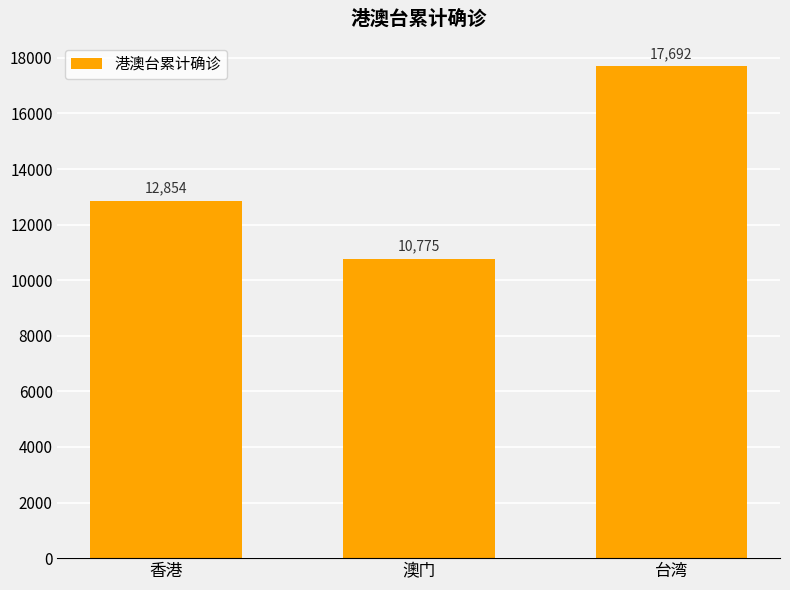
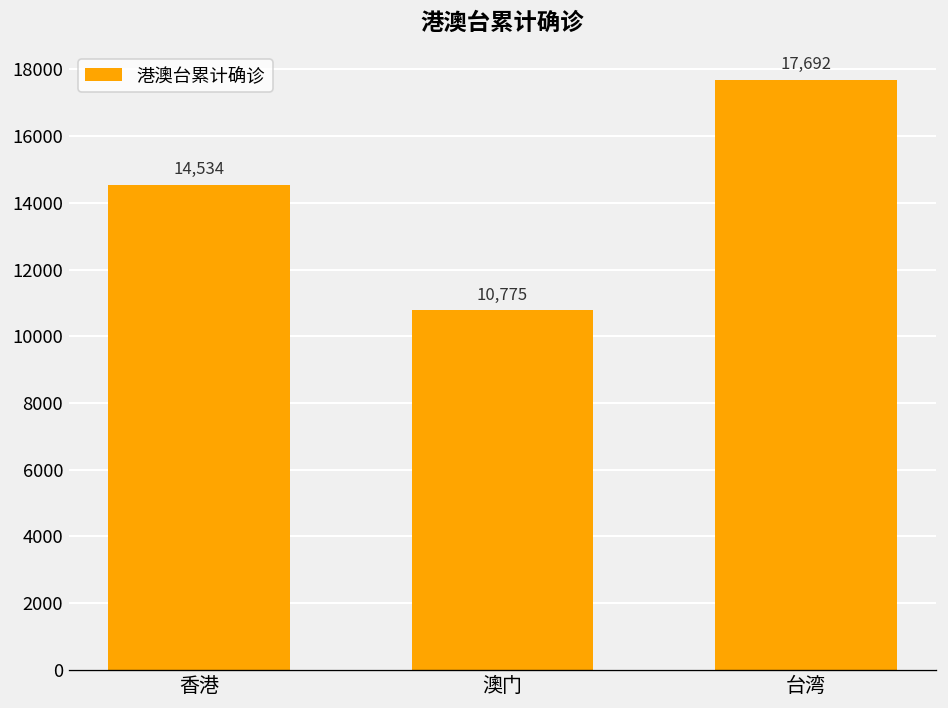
香港: 12,854 -> 14,534
